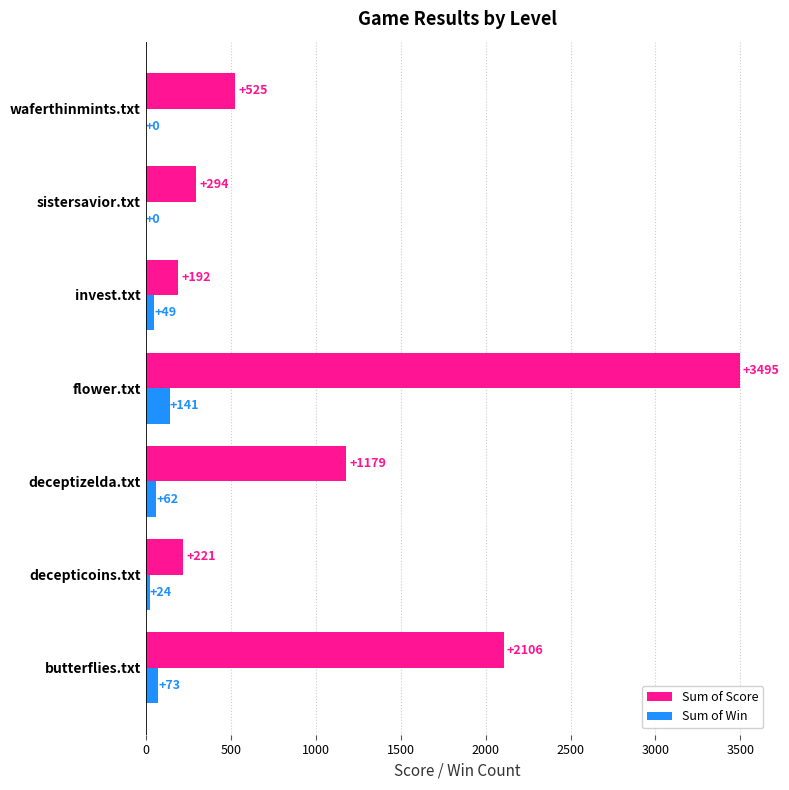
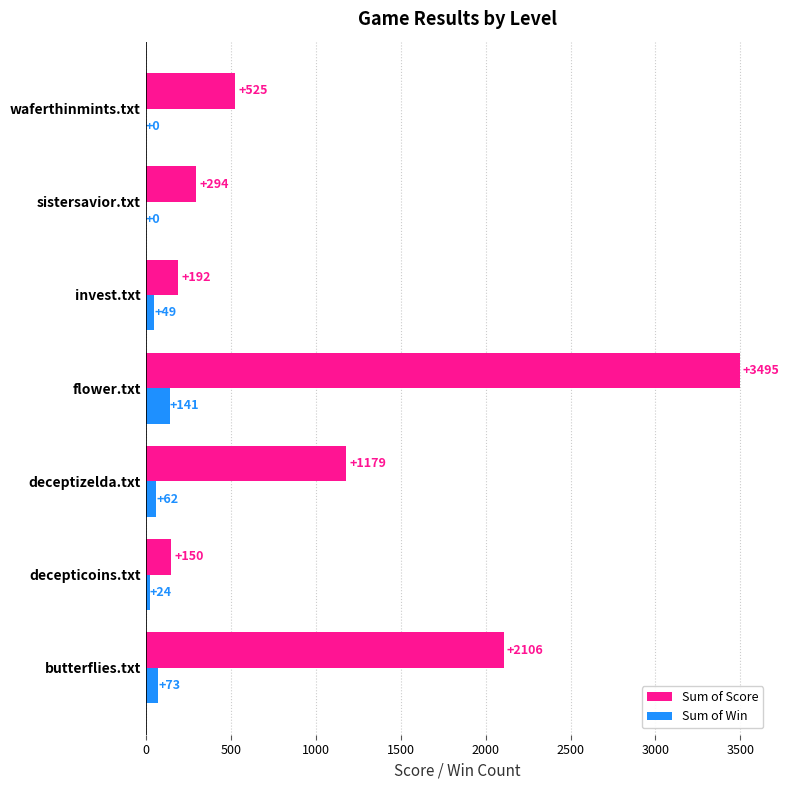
Sum of Score, decepticoins.txt: +221 -> +150
